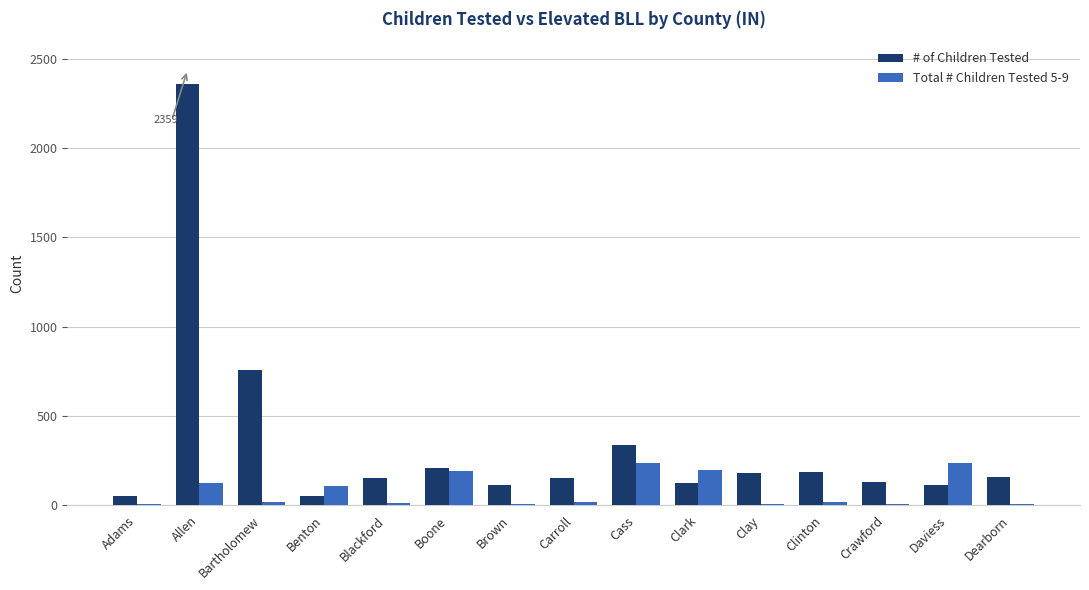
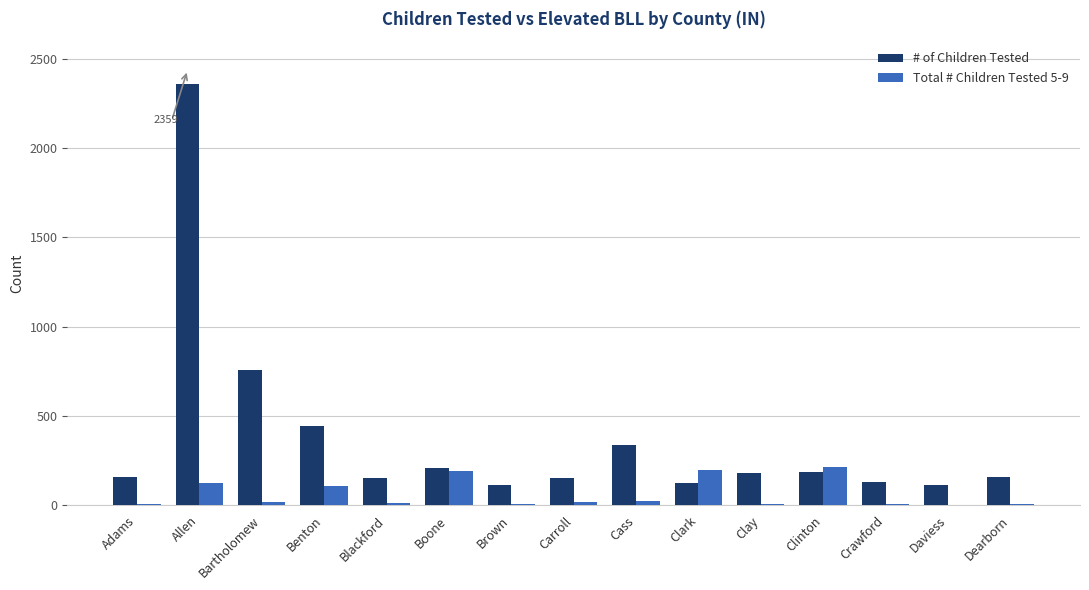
# of Children Tested, Adams: 50 -> 160
# of Children Tested, Benton: 50 -> 440
Total # Children Tested 5-9, Cass: 240 -> 20
Total # Children Tested 5-9, Clinton: 20 -> 210
Total # Children Tested 5-9, Daviess: 240 -> 0
